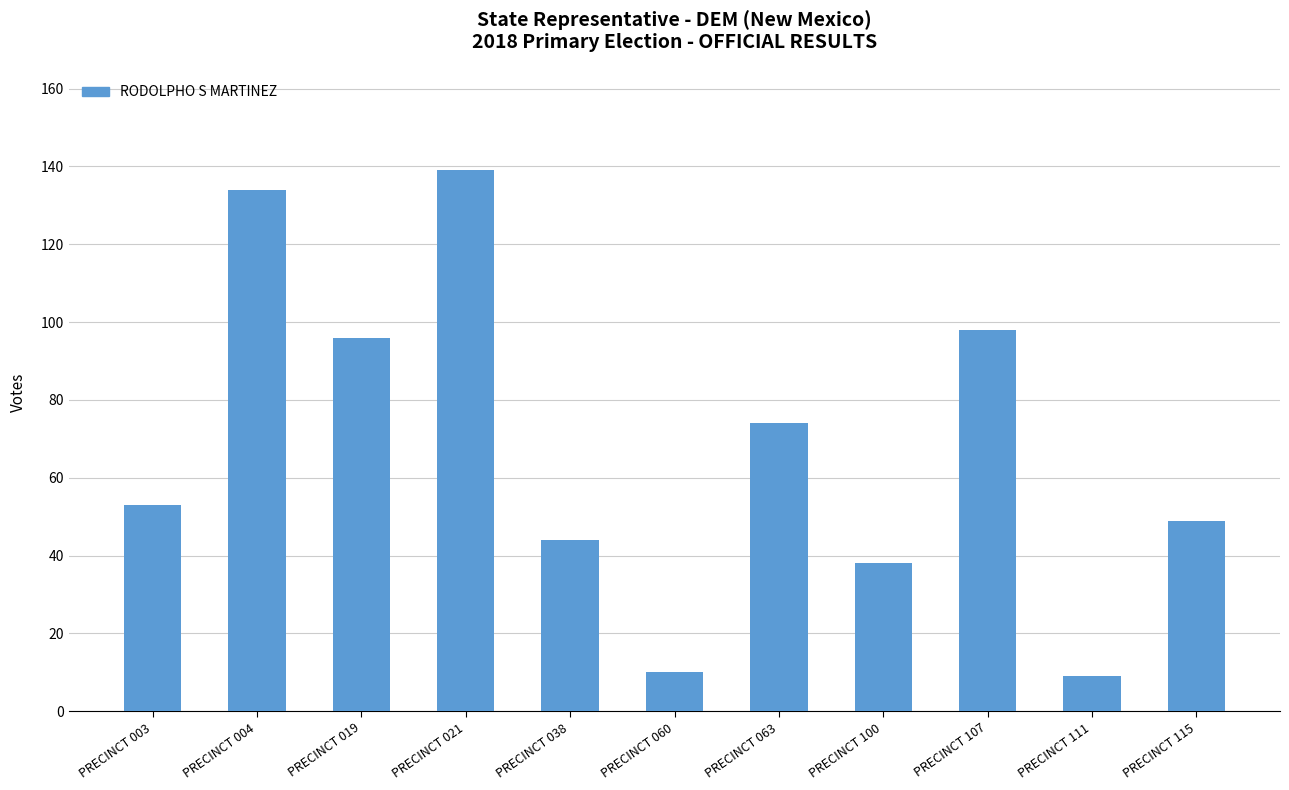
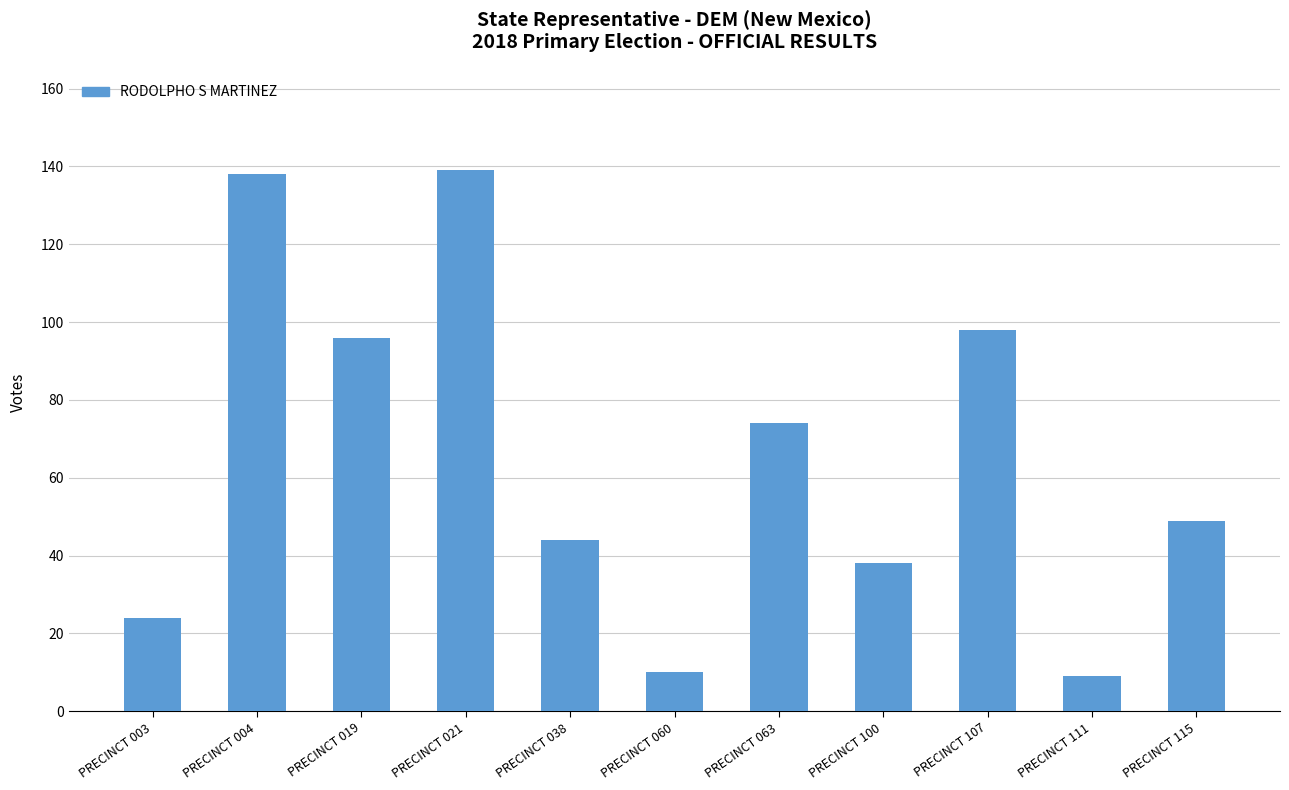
PRECINCT 003: 53 -> 24
PRECINCT 004: 134 -> 138
